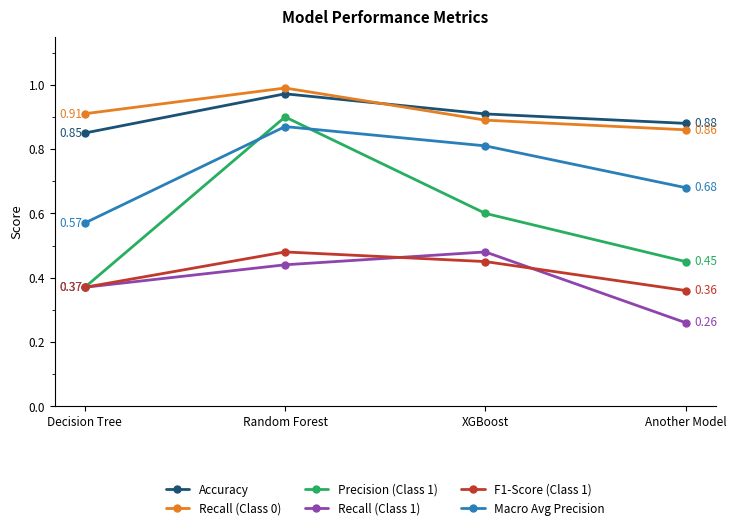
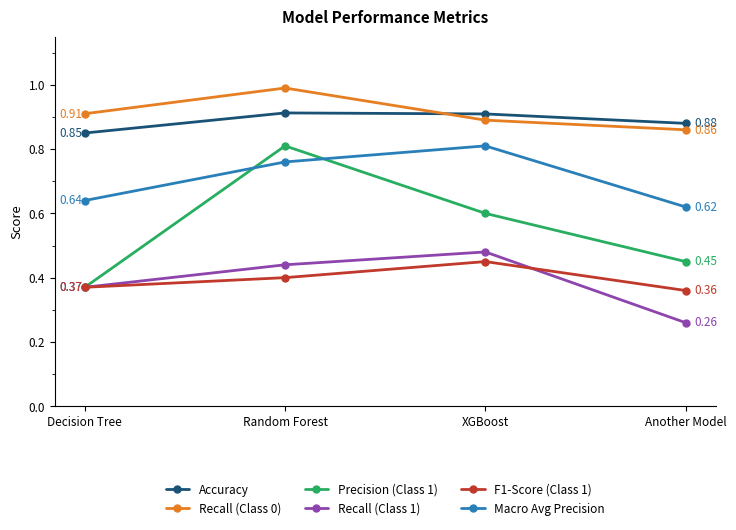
Macro Avg Precision, Decision Tree: 0.57 -> 0.64
Accuracy, Random Forest: 0.97 -> 0.91
Precision (Class 1), Random Forest: 0.90 -> 0.81
F1-Score (Class 1), Random Forest: 0.48 -> 0.40
Macro Avg Precision, Random Forest: 0.87 -> 0.76
Macro Avg Precision, Another Model: 0.68 -> 0.62
